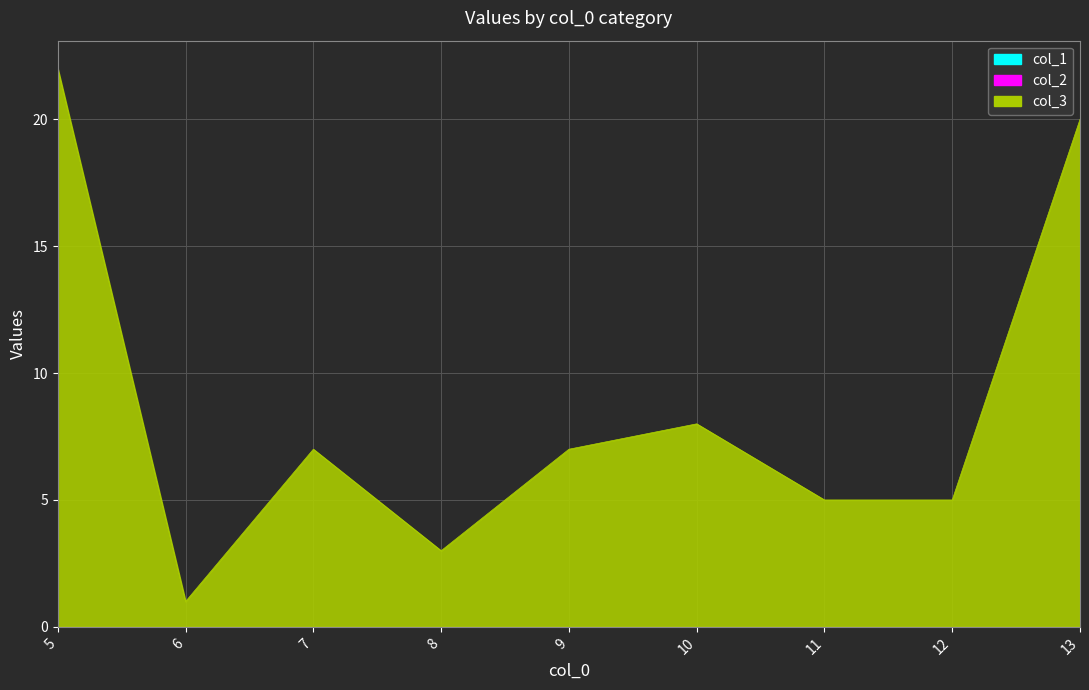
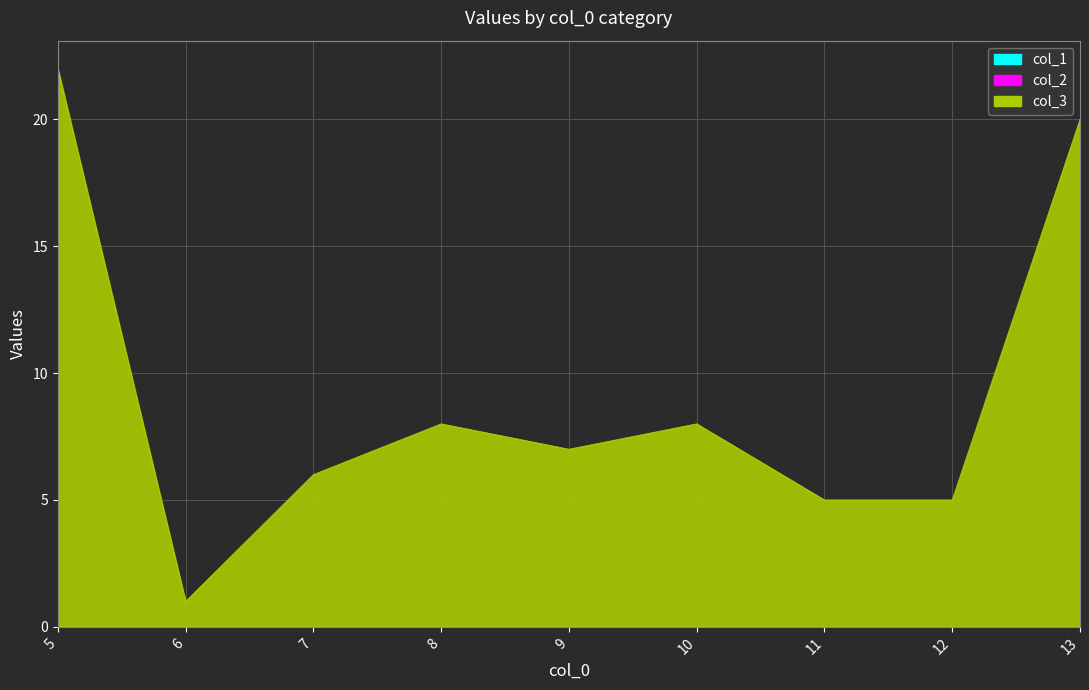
col_3, 7: 7 -> 6
col_3, 8: 3 -> 8
